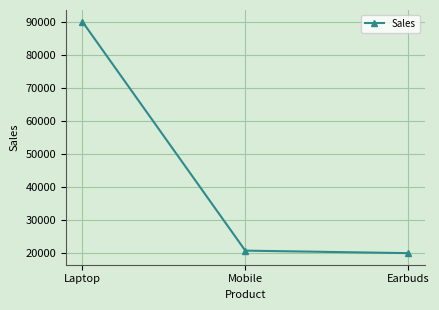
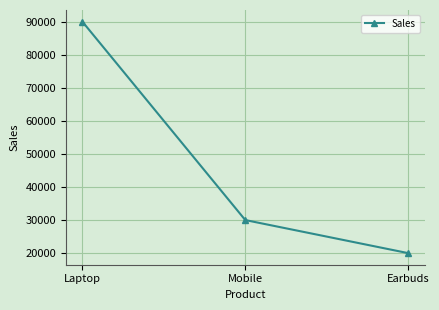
Mobile: 21000 -> 30000
